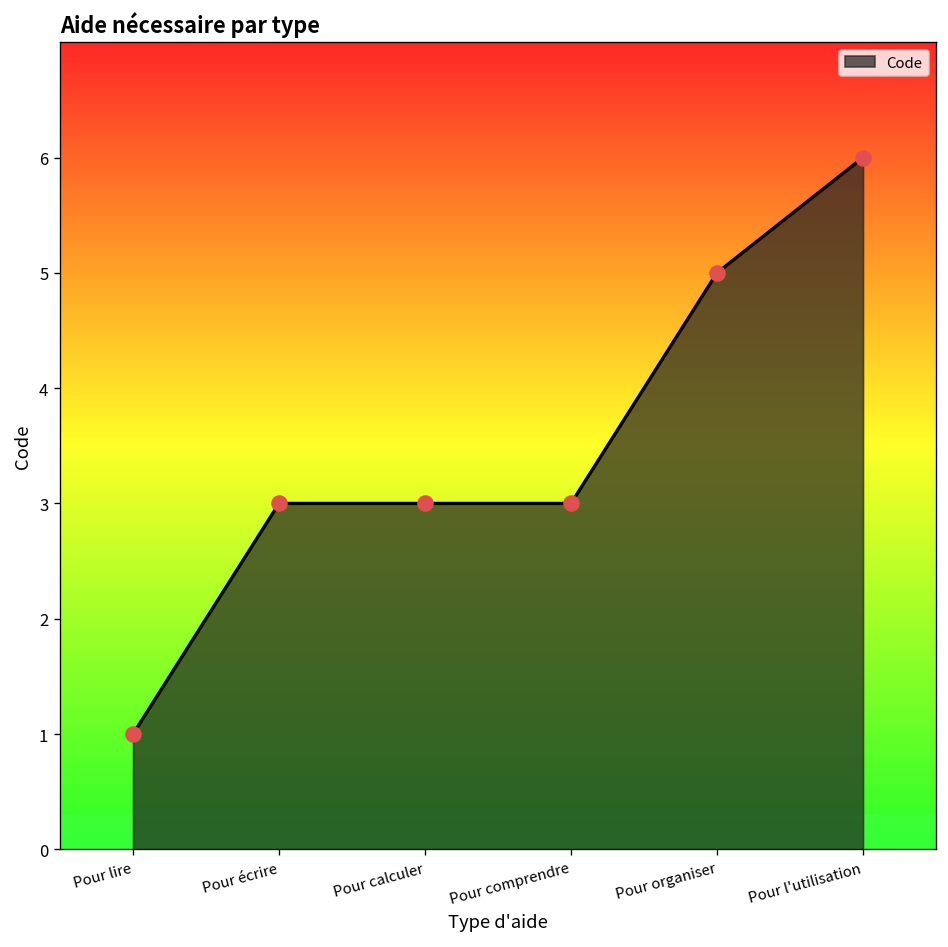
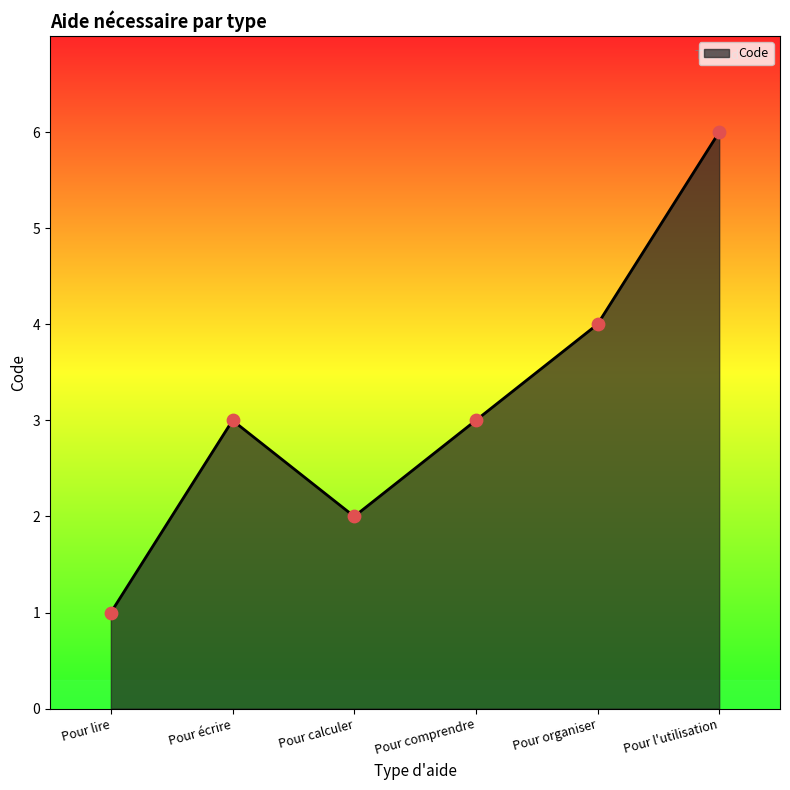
Pour calculer: 3 -> 2
Pour organiser: 5 -> 4
